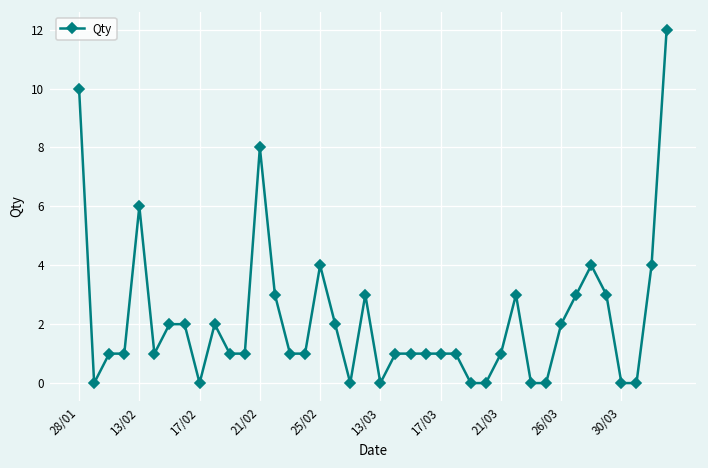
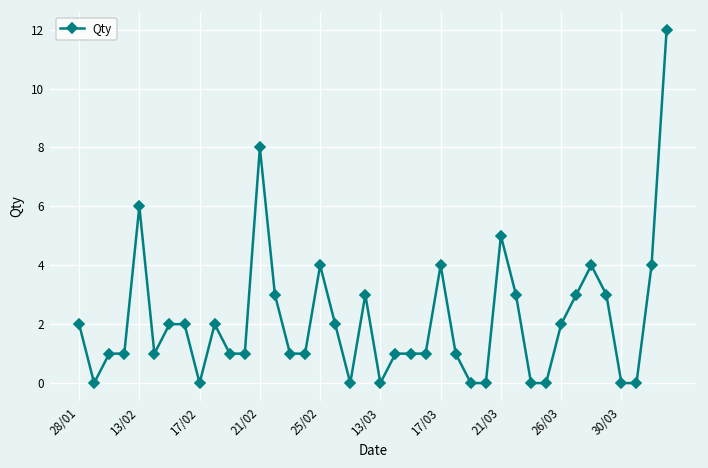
28/01: 10 -> 2
17/03: 1 -> 4
21/03: 1 -> 5
